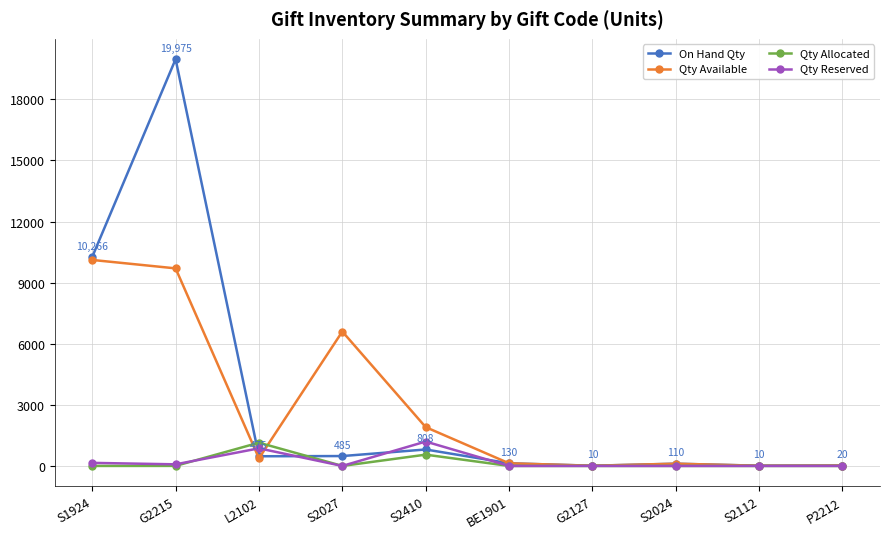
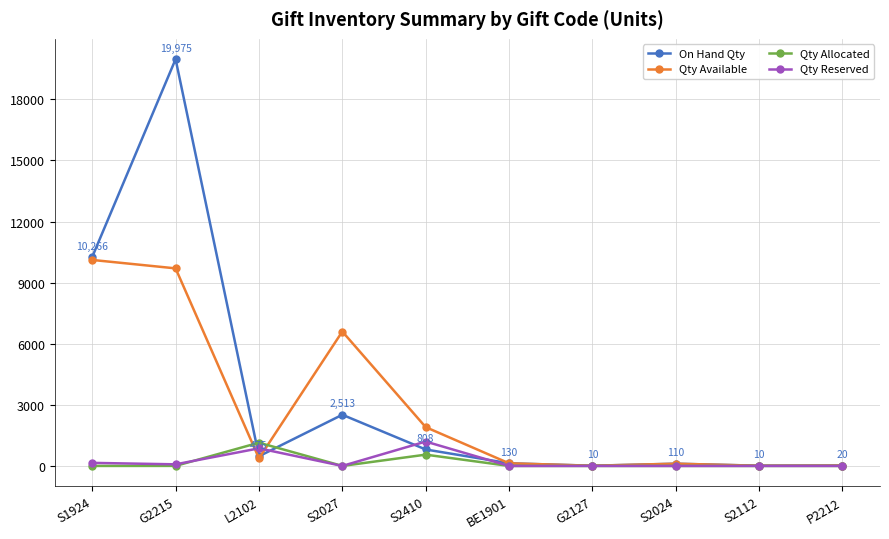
On Hand Qty, S2027: 485 -> 2,513
